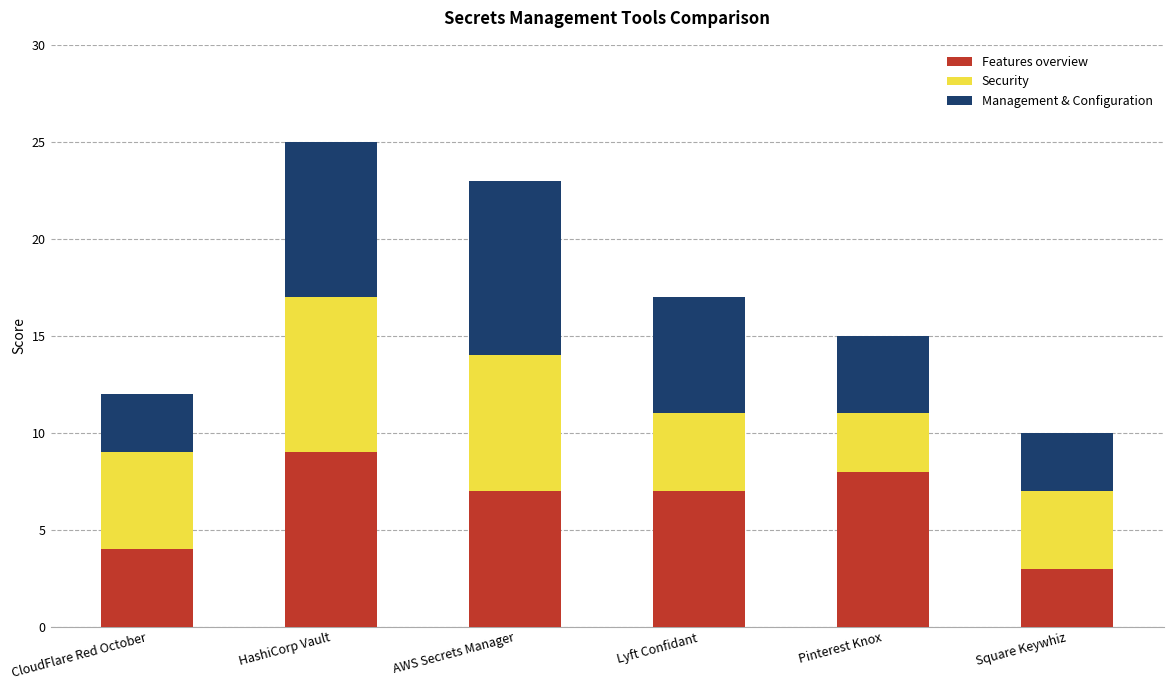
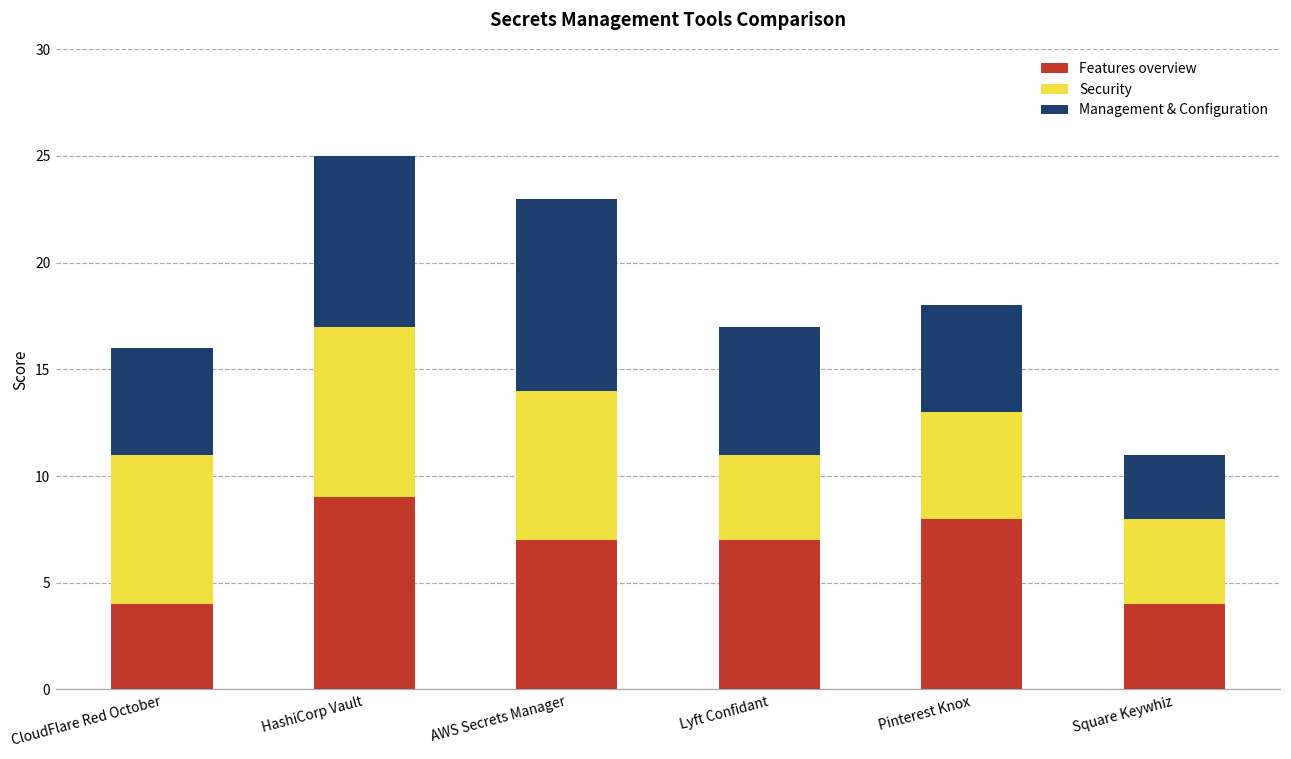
Security, CloudFlare Red October: 5 -> 7
Management & Configuration, CloudFlare Red October: 3 -> 5
Security, Pinterest Knox: 3 -> 5
Management & Configuration, Pinterest Knox: 4 -> 5
Features overview, Square Keywhiz: 3 -> 4
